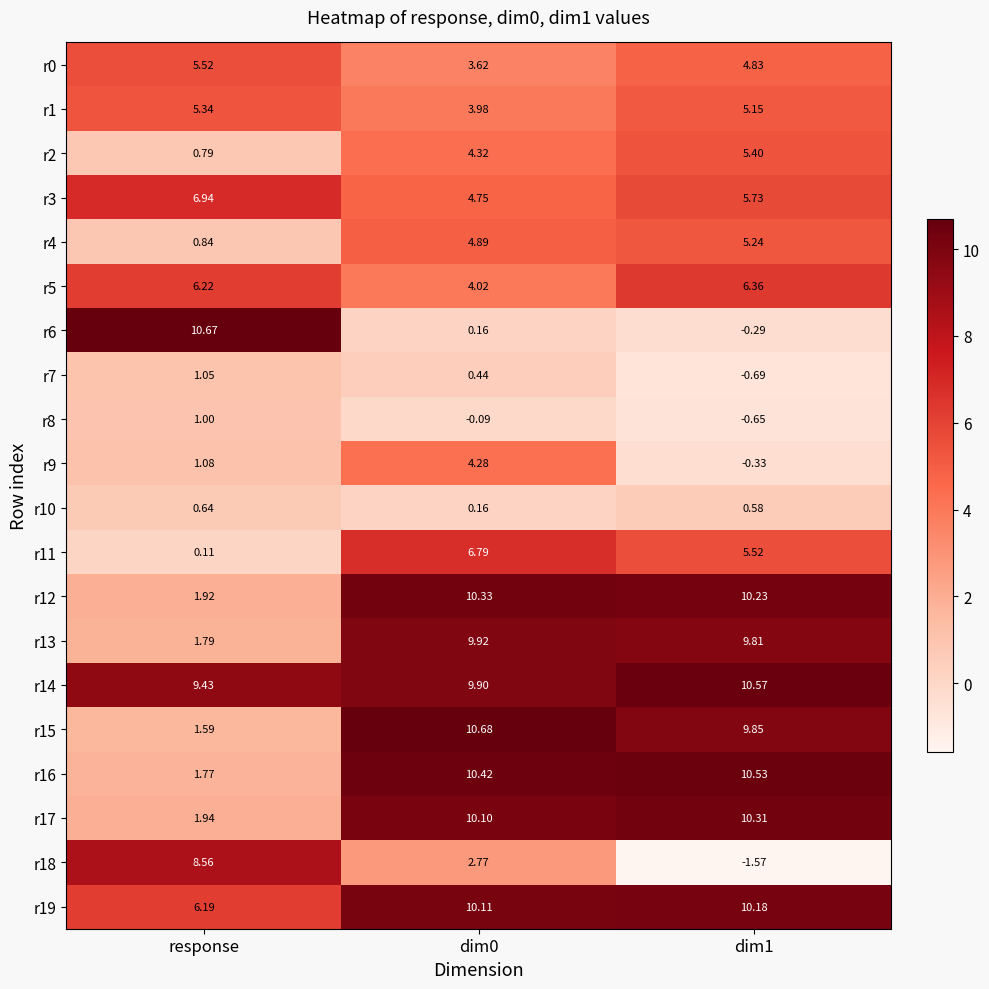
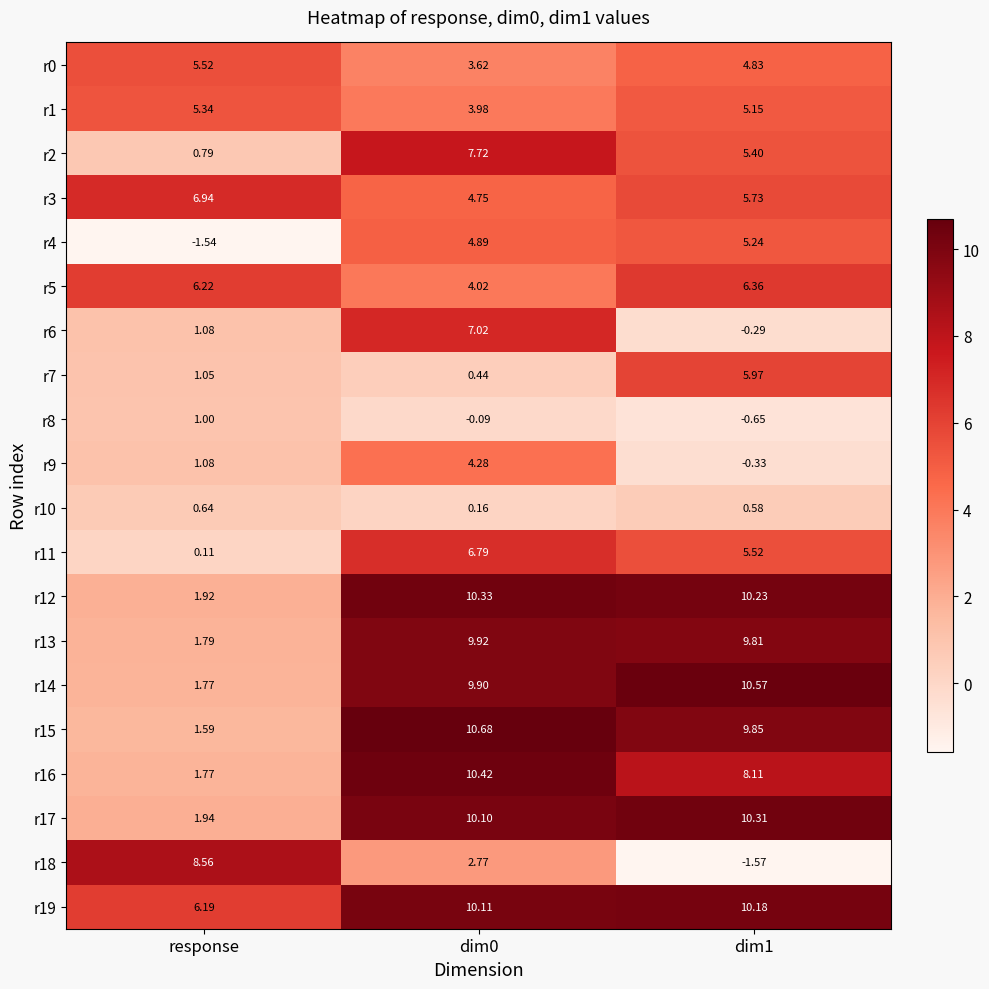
r2, dim0: 4.32 -> 7.72
r4, response: 0.84 -> -1.54
r6, response: 10.67 -> 1.08
r6, dim0: 0.16 -> 7.02
r7, dim1: -0.69 -> 5.97
r14, response: 9.43 -> 1.77
r16, dim1: 10.53 -> 8.11
